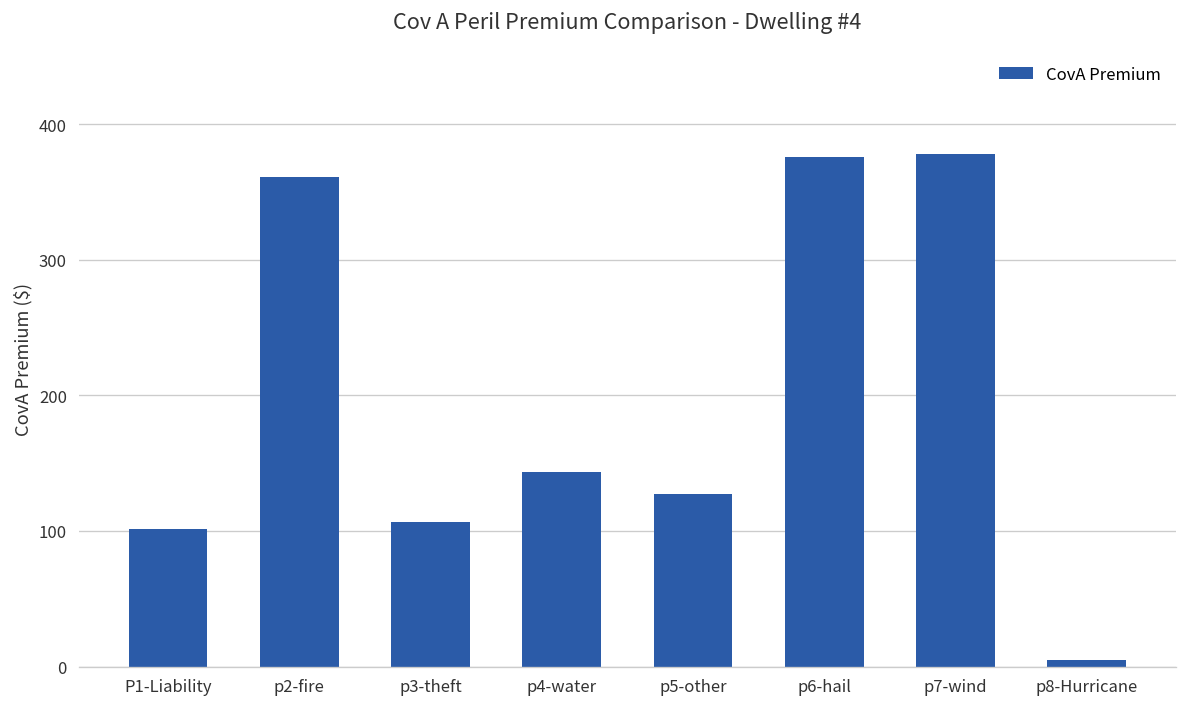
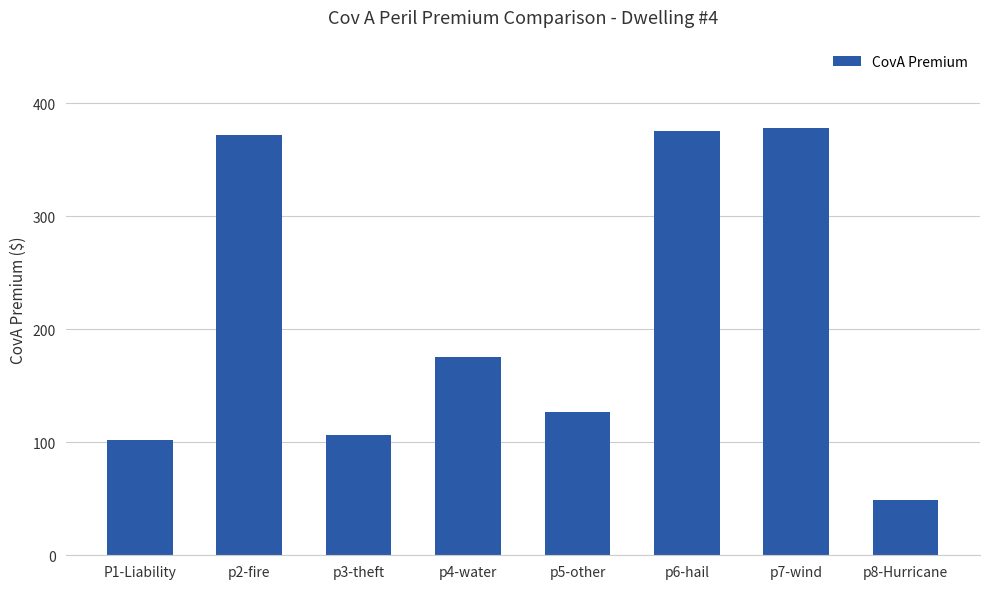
p2-fire: 361 -> 371
p4-water: 143 -> 176
p8-Hurricane: 5 -> 49
